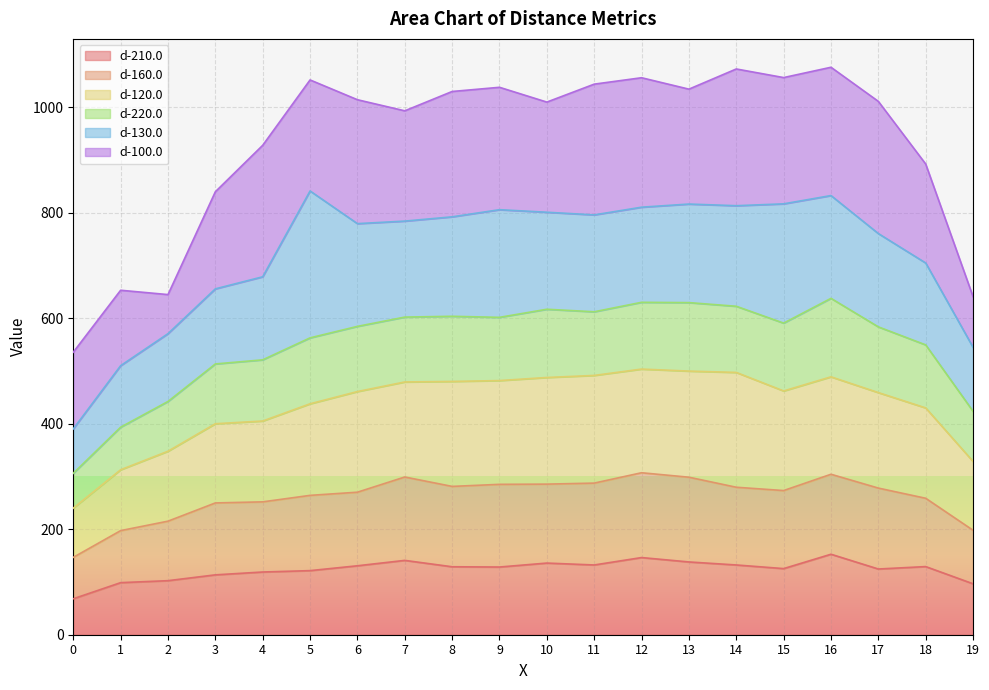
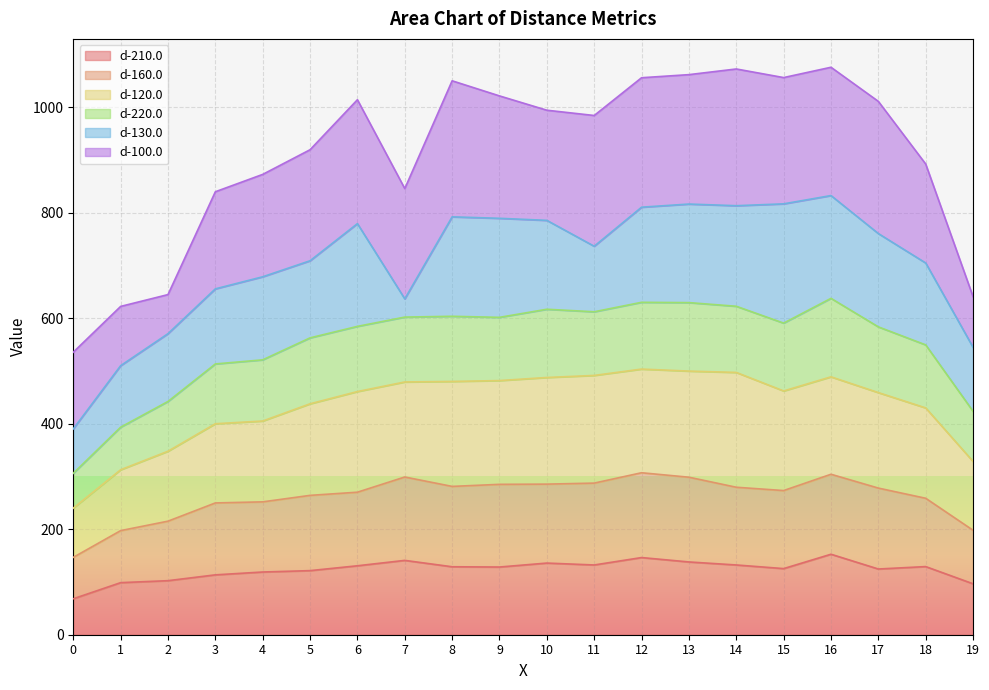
d-100.0, 1: 140 -> 110
d-100.0, 4: 250 -> 190
d-130.0, 5: 280 -> 150
d-130.0, 7: 180 -> 30
d-100.0, 8: 240 -> 260
d-130.0, 9: 200 -> 190
d-130.0, 10: 180 -> 170
d-130.0, 11: 180 -> 120
d-100.0, 13: 220 -> 250
